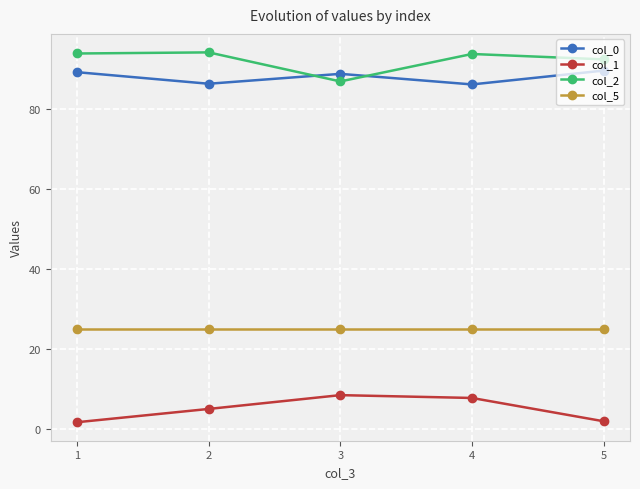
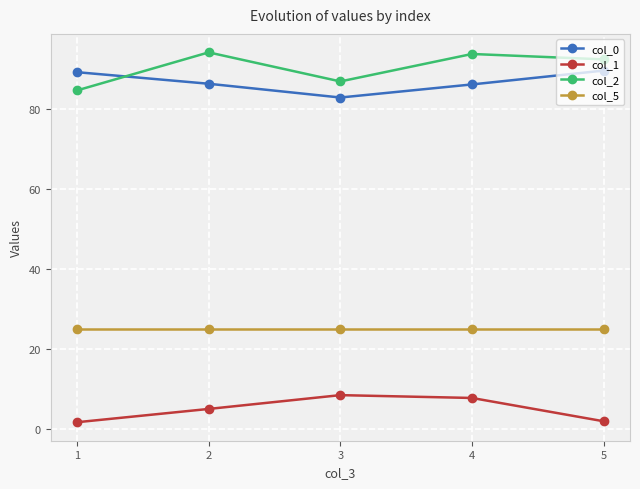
col_2, 1: 94 -> 85
col_0, 3: 89 -> 83
